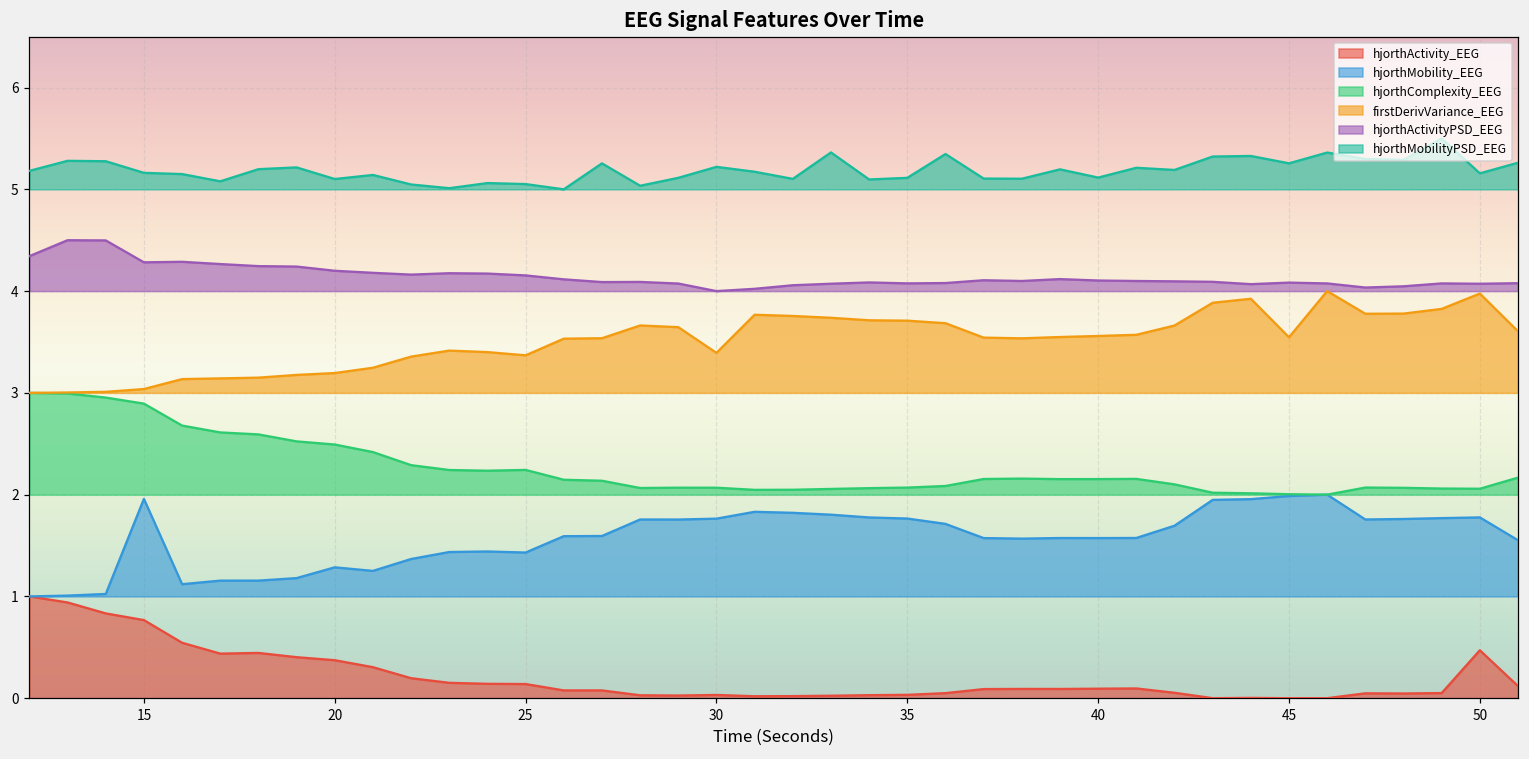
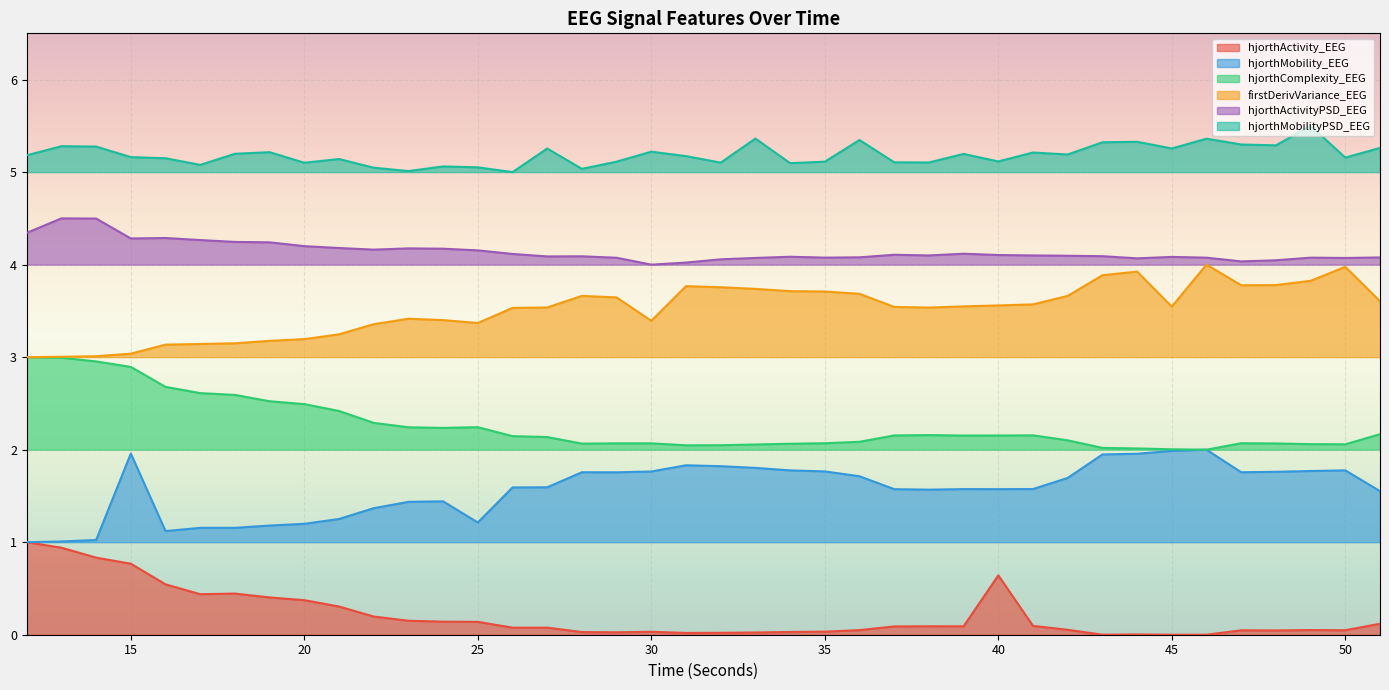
hjorthMobility_EEG, 20: 1.3 -> 1.2
hjorthMobility_EEG, 25: 1.4 -> 1.2
hjorthActivity_EEG, 40: 0.1 -> 0.6
hjorthActivity_EEG, 50: 0.5 -> 0.0
